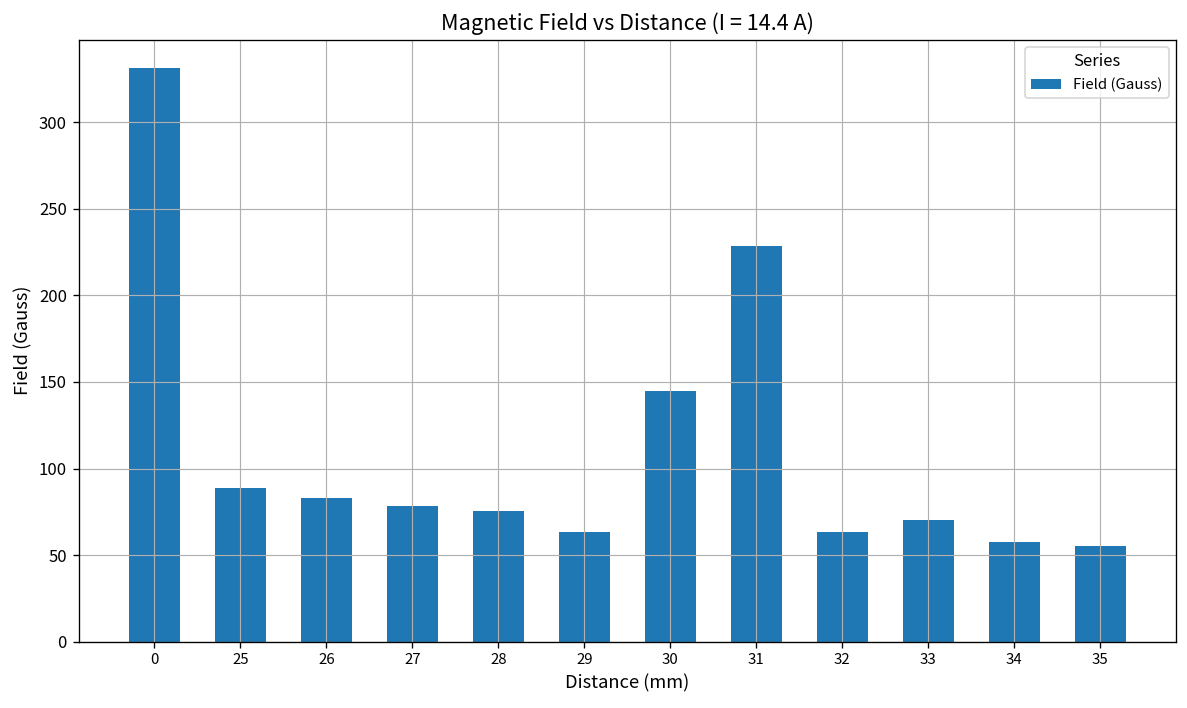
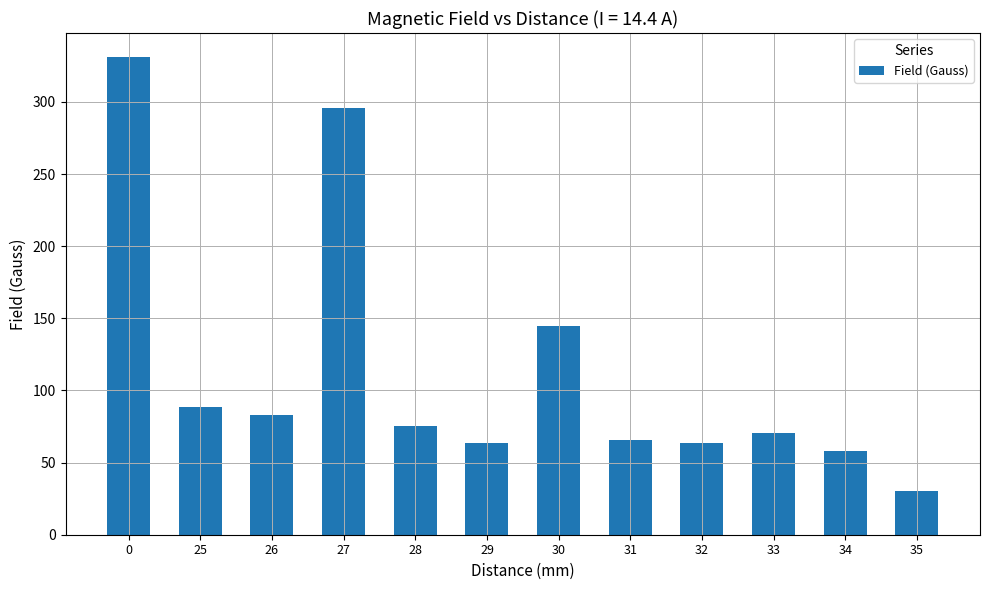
27: 79 -> 296
31: 228 -> 66
35: 55 -> 30
